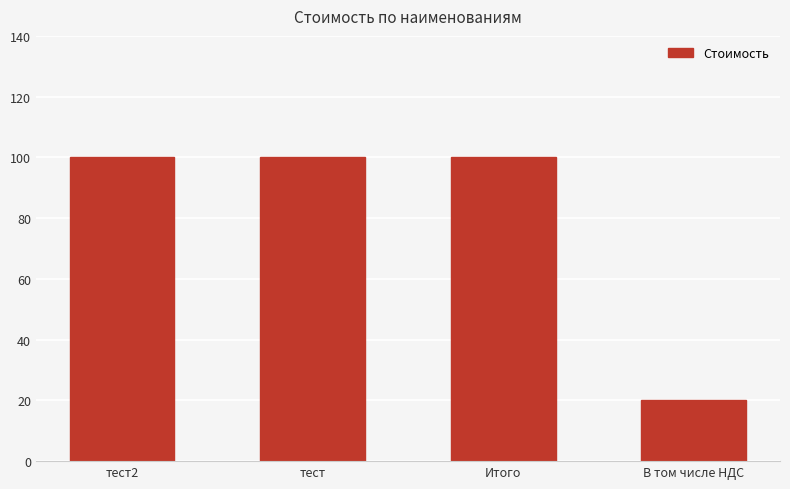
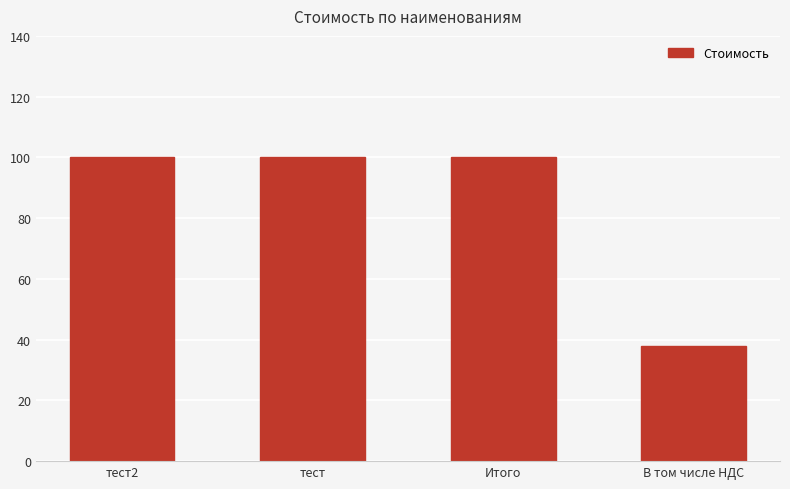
В том числе НДС: 20 -> 38
